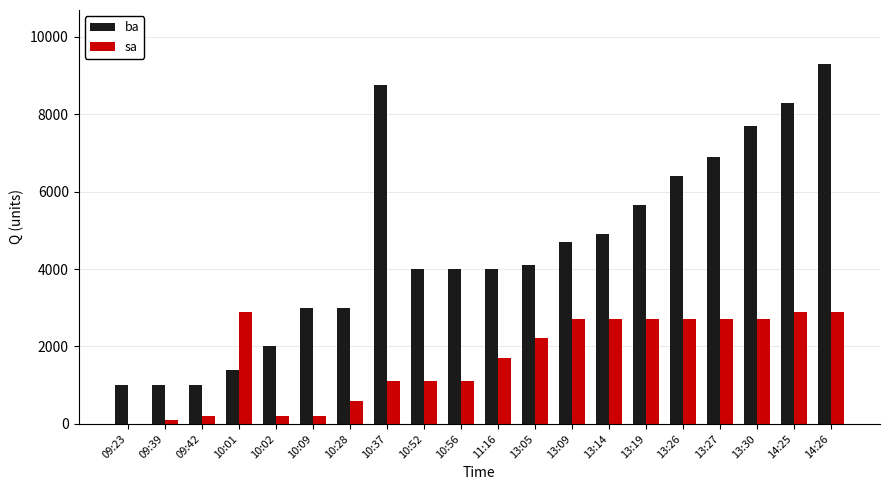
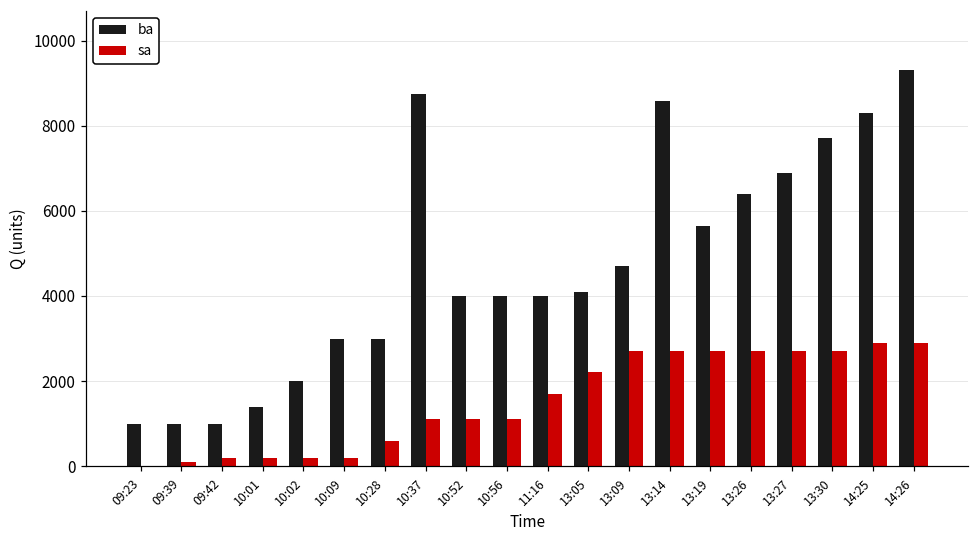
sa, 10:01: 2900 -> 200
ba, 13:14: 4900 -> 8600
